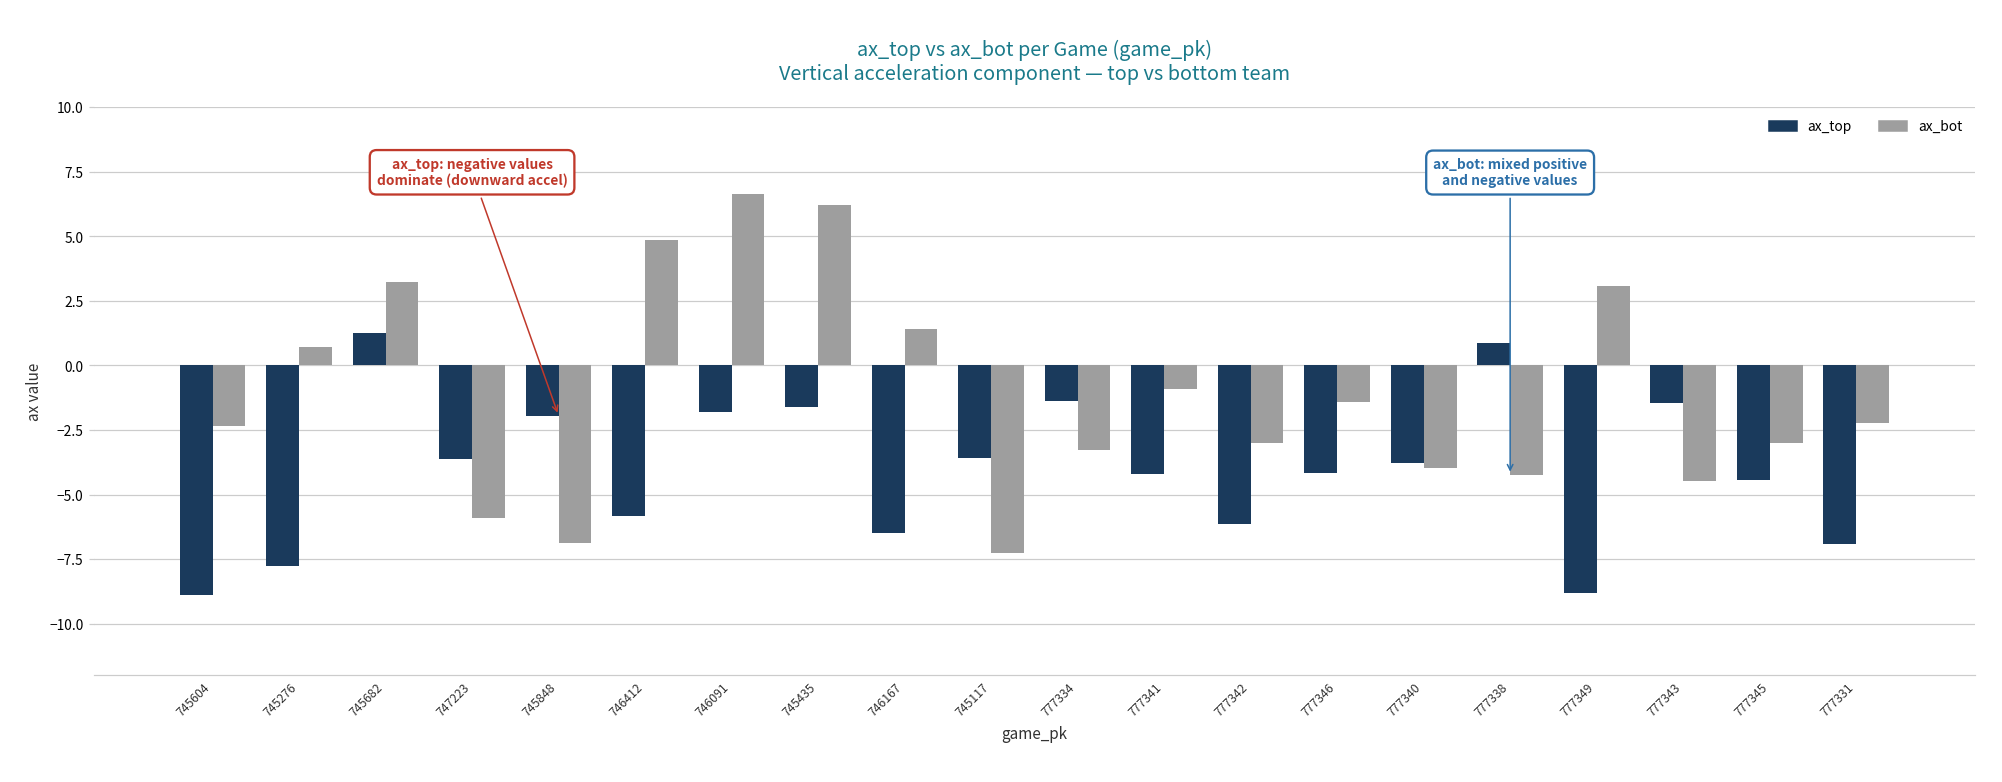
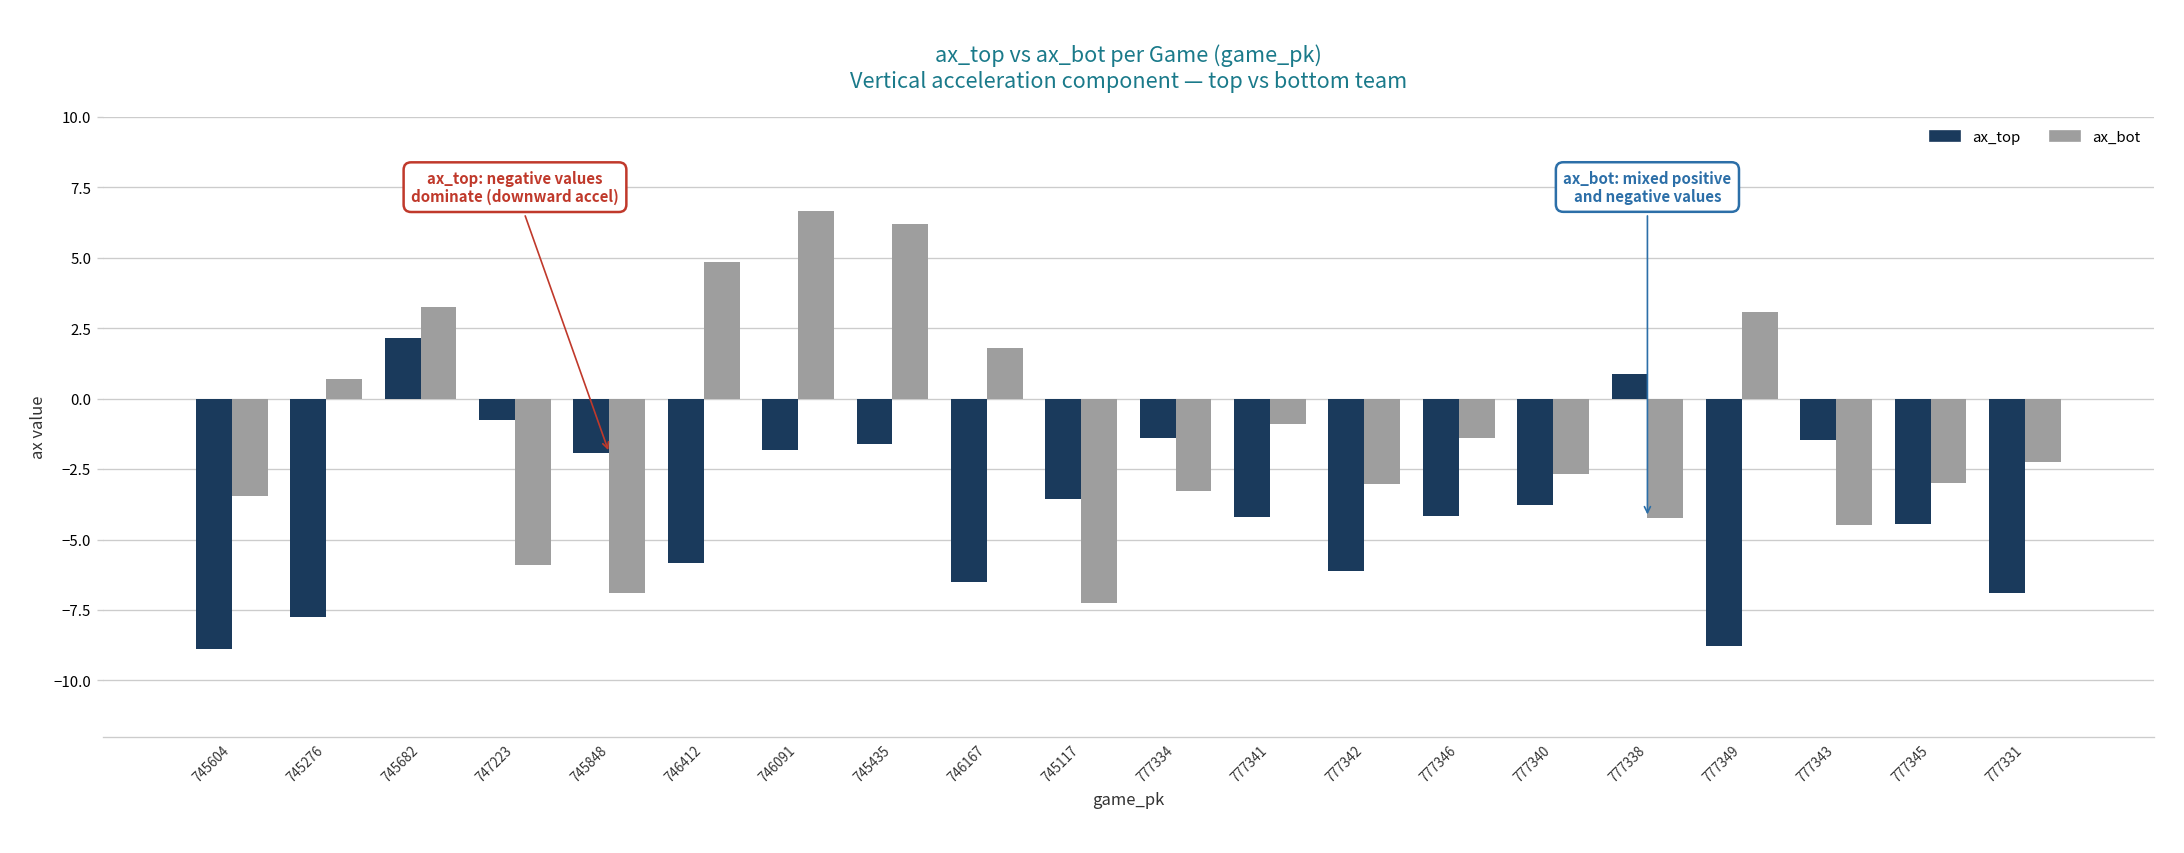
ax_bot, 745604: -2.3 -> -3.5
ax_top, 745682: 1.3 -> 2.2
ax_top, 747223: -3.6 -> -0.8
ax_bot, 746167: 1.4 -> 1.8
ax_bot, 777340: -4.0 -> -2.7
